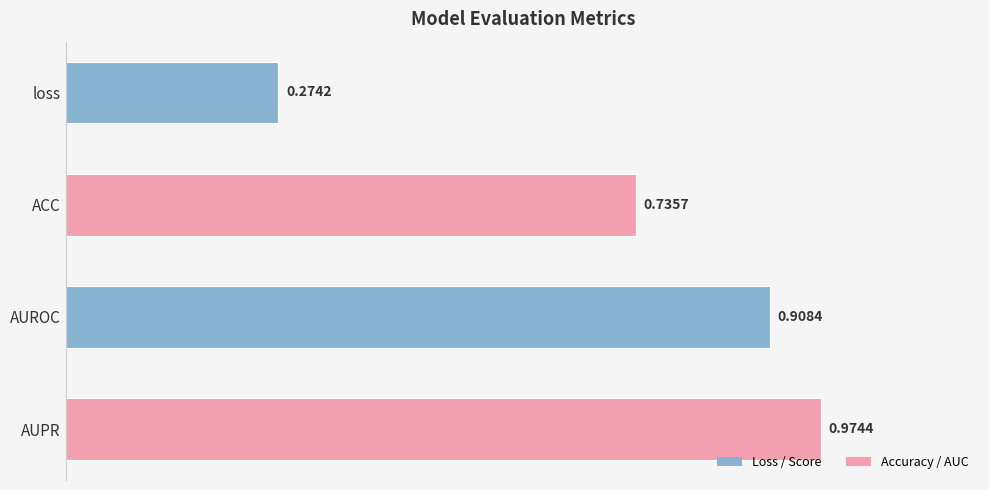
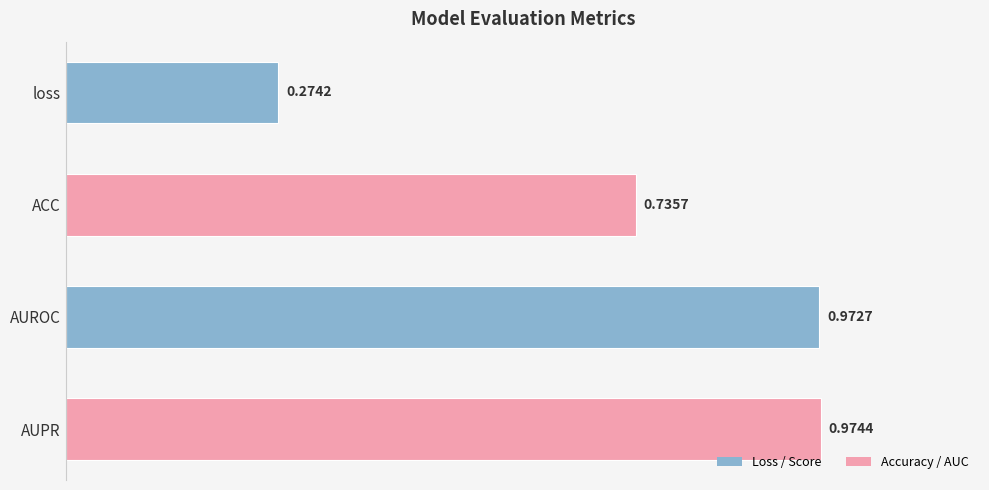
AUROC: 0.9084 -> 0.9727
